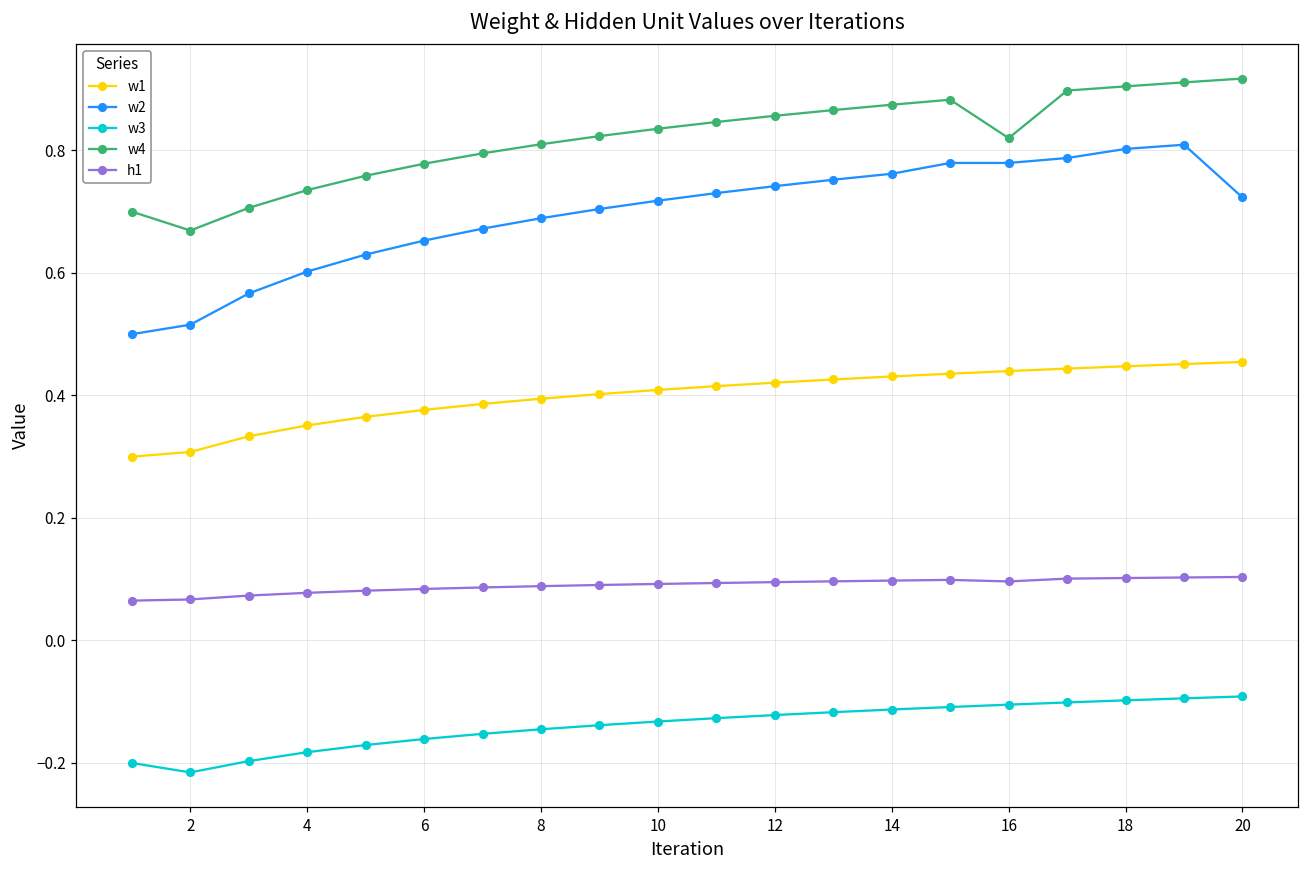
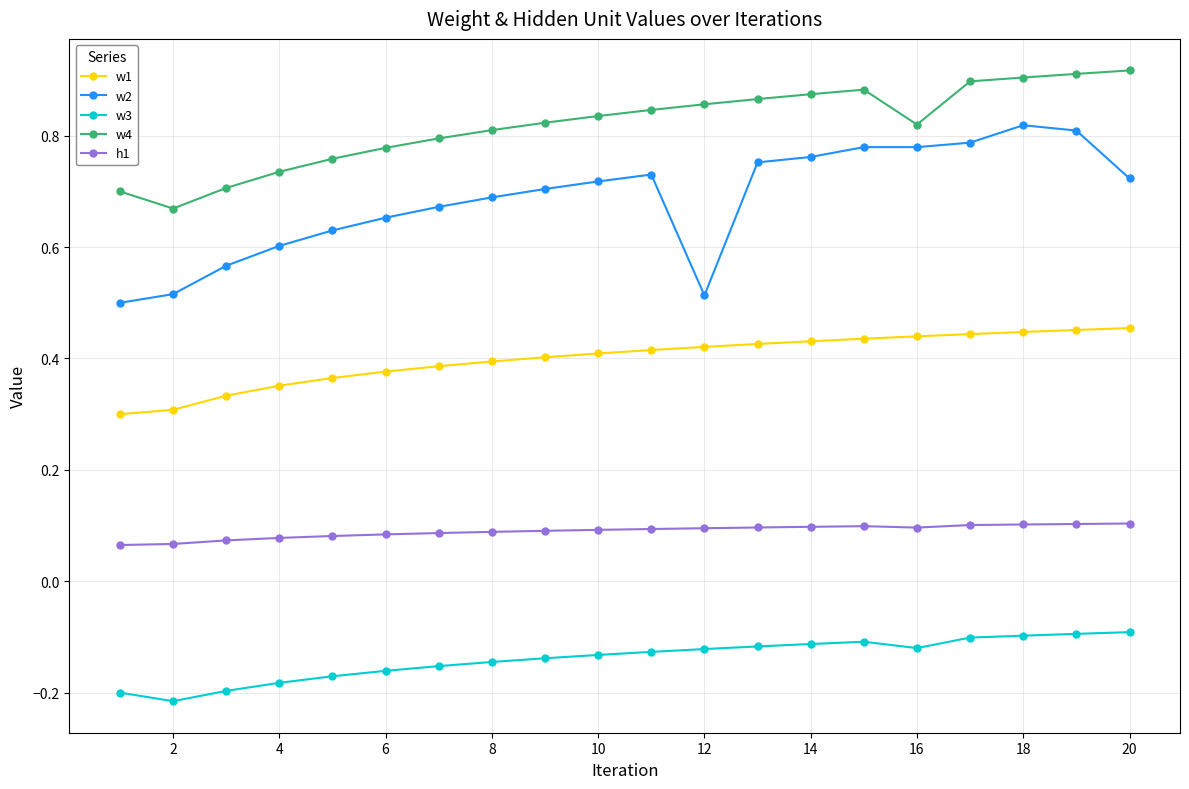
w2, 12: 0.74 -> 0.51
w3, 16: -0.10 -> -0.12
w2, 18: 0.80 -> 0.82
